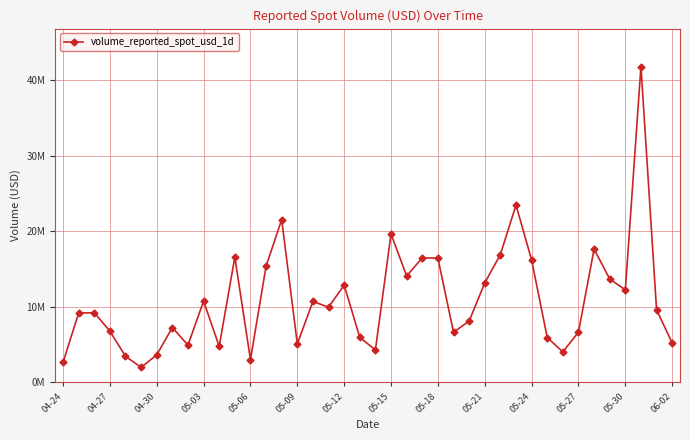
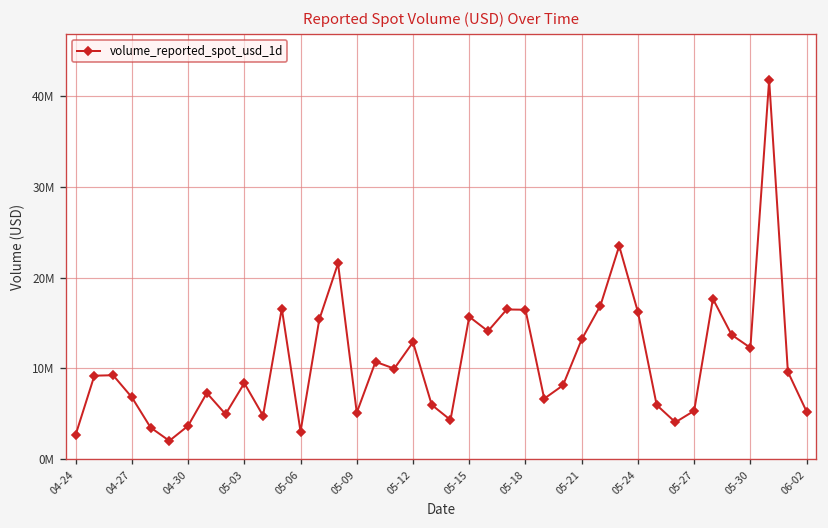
05-03: 11000000 -> 8000000
05-15: 20000000 -> 16000000
05-27: 7000000 -> 5000000
